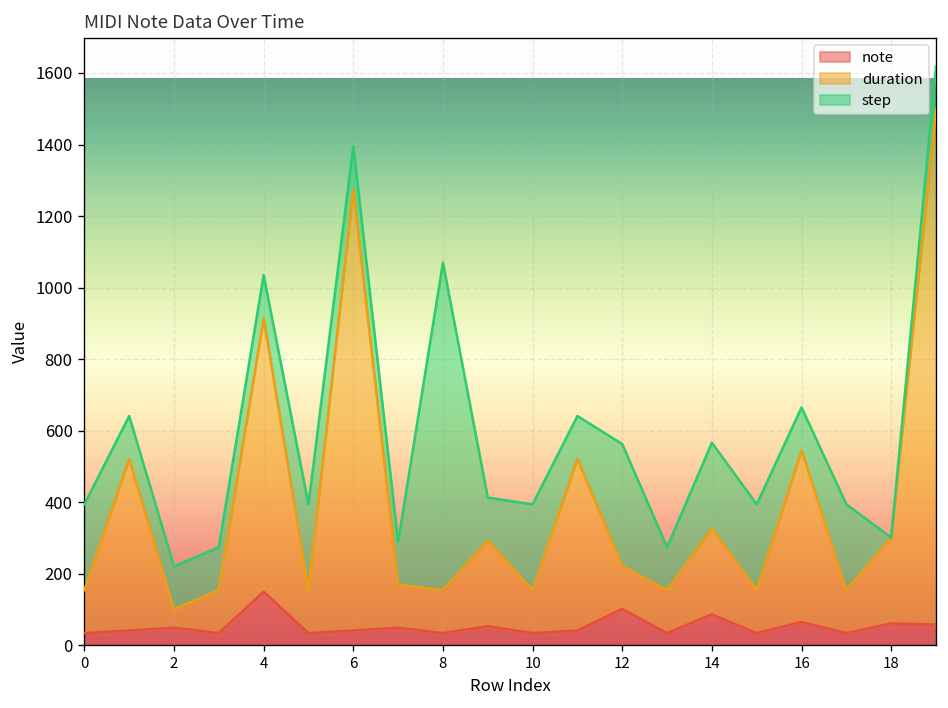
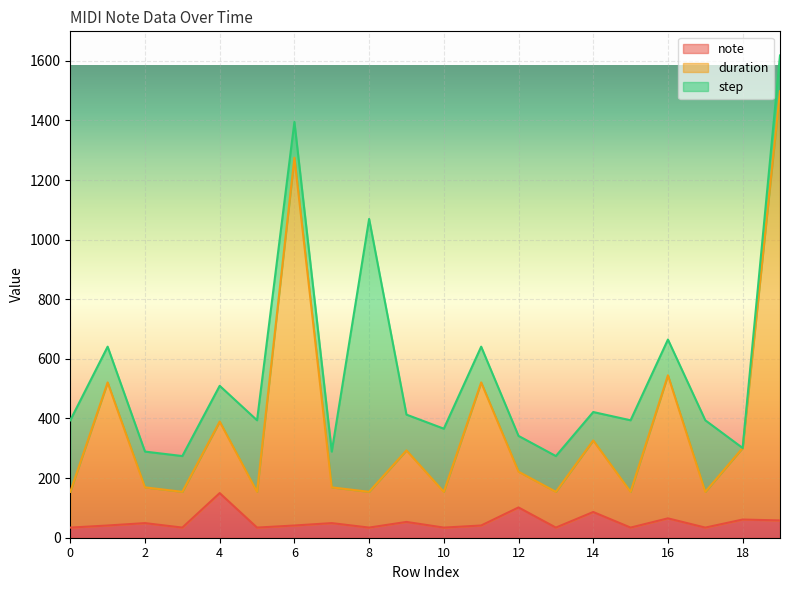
duration, 2: 50 -> 120
duration, 4: 770 -> 240
step, 10: 240 -> 210
step, 12: 340 -> 120
step, 14: 240 -> 100
